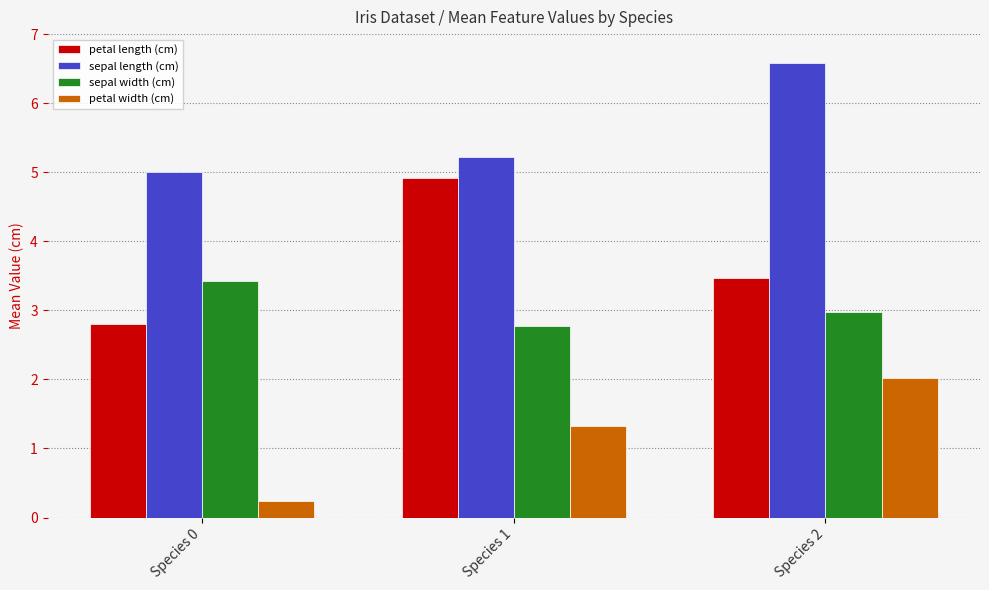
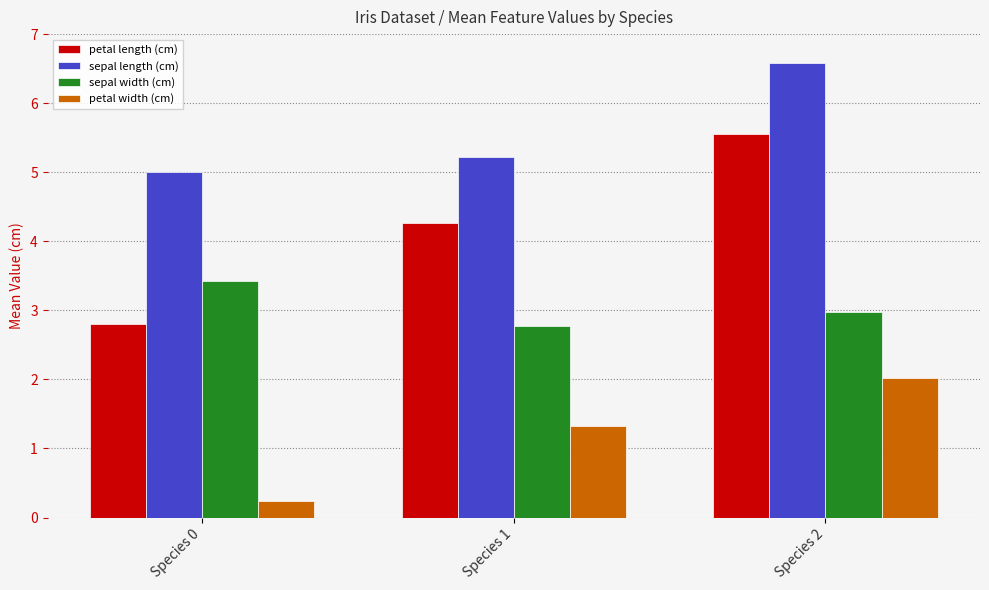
petal length (cm), Species 1: 4.9 -> 4.3
petal length (cm), Species 2: 3.5 -> 5.6
